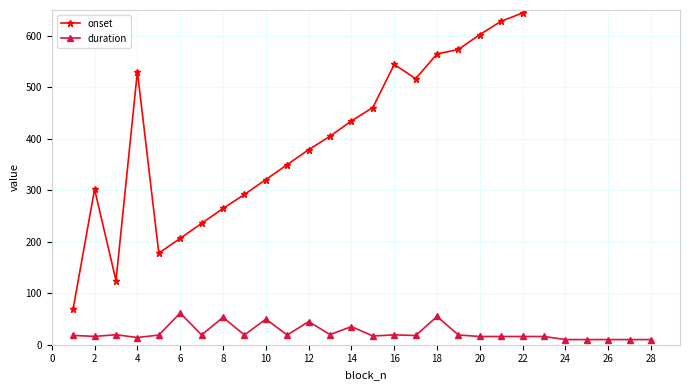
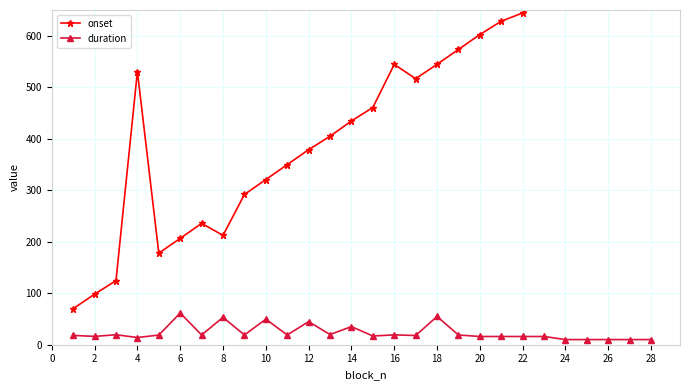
onset, 2: 300 -> 100
onset, 8: 260 -> 210
onset, 18: 560 -> 540
